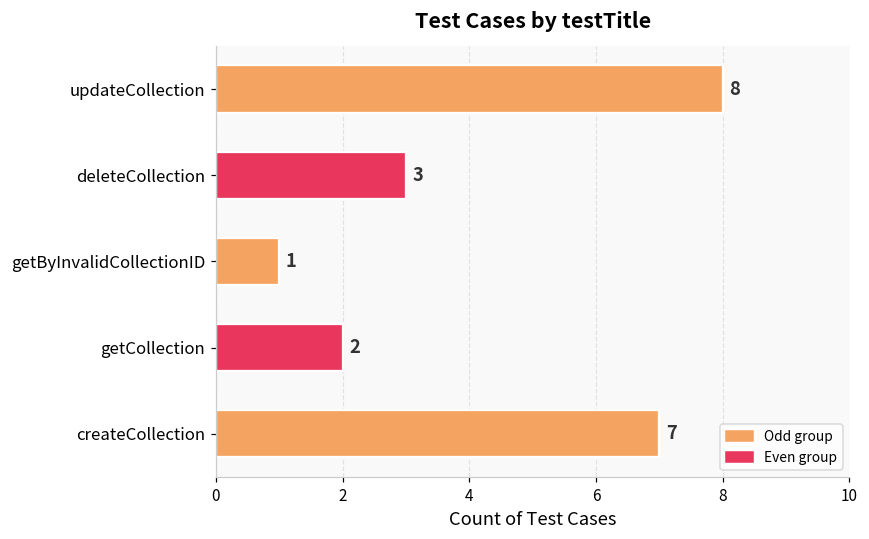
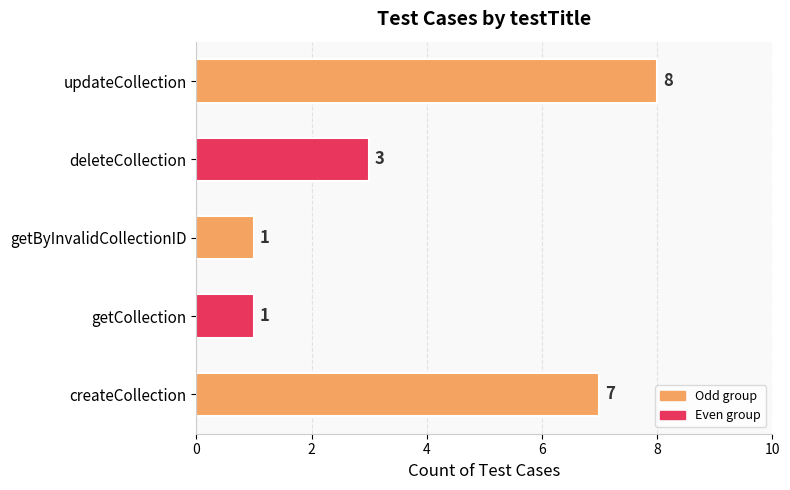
getCollection: 2 -> 1
